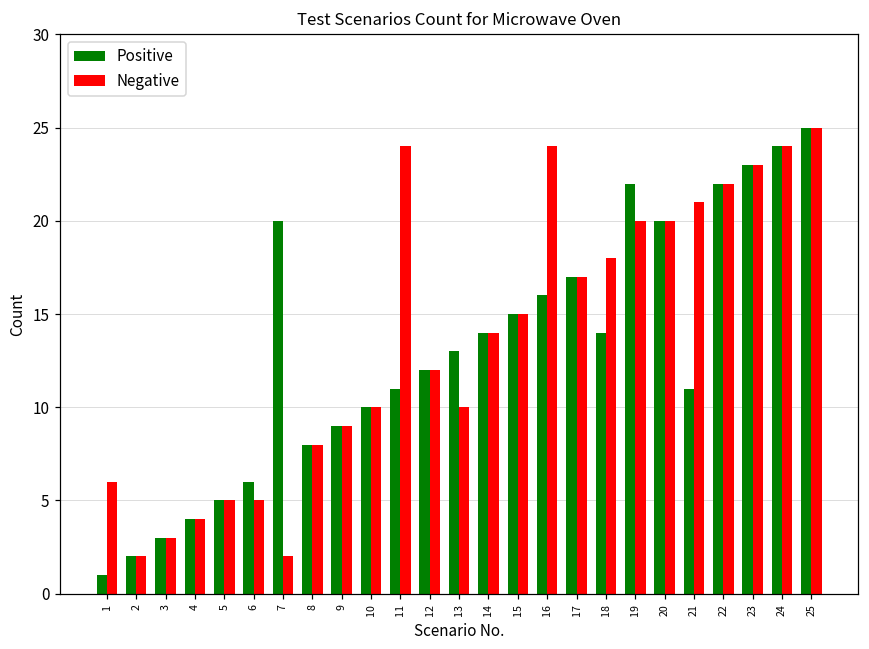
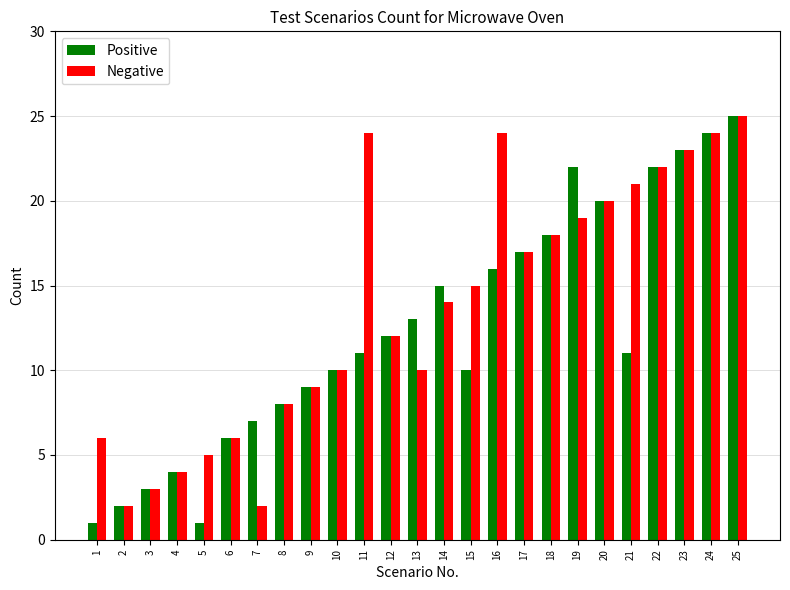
Positive, 5: 5 -> 1
Negative, 6: 5 -> 6
Positive, 7: 20 -> 7
Positive, 14: 14 -> 15
Positive, 15: 15 -> 10
Positive, 18: 14 -> 18
Negative, 19: 20 -> 19
